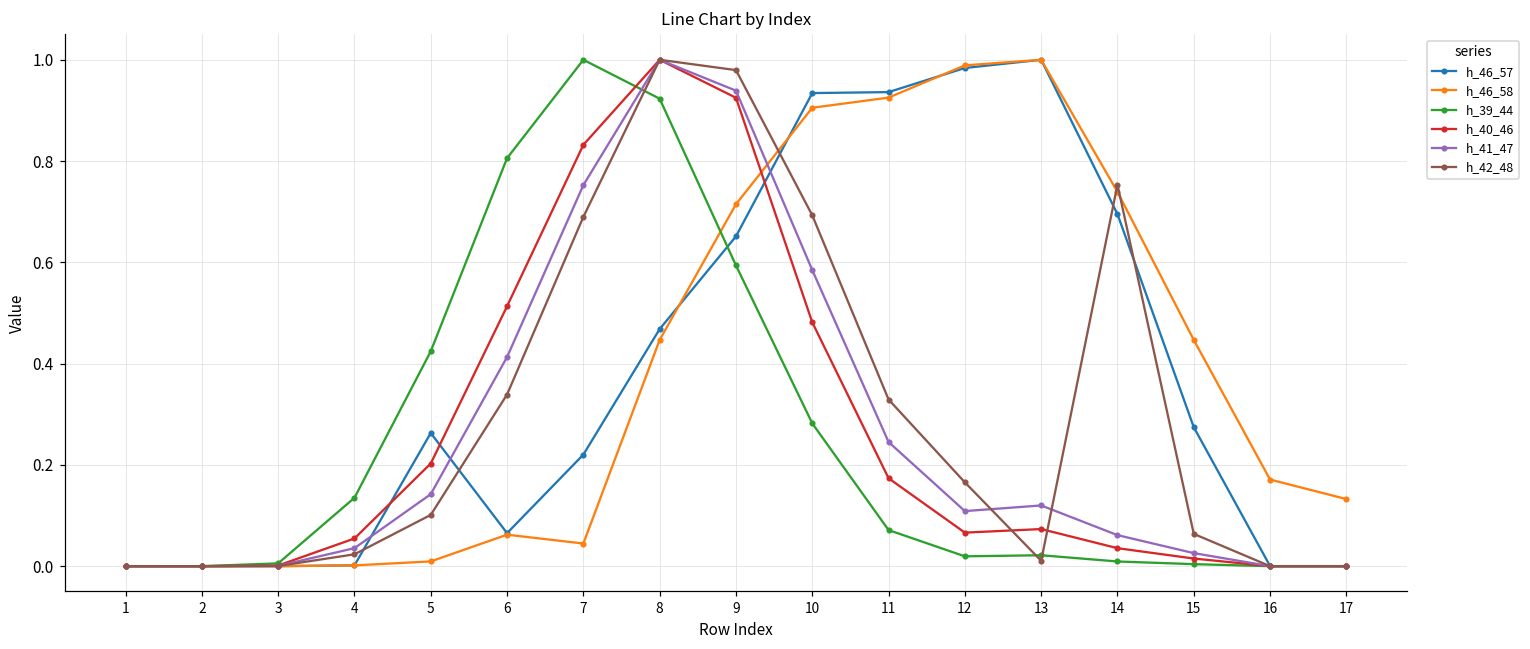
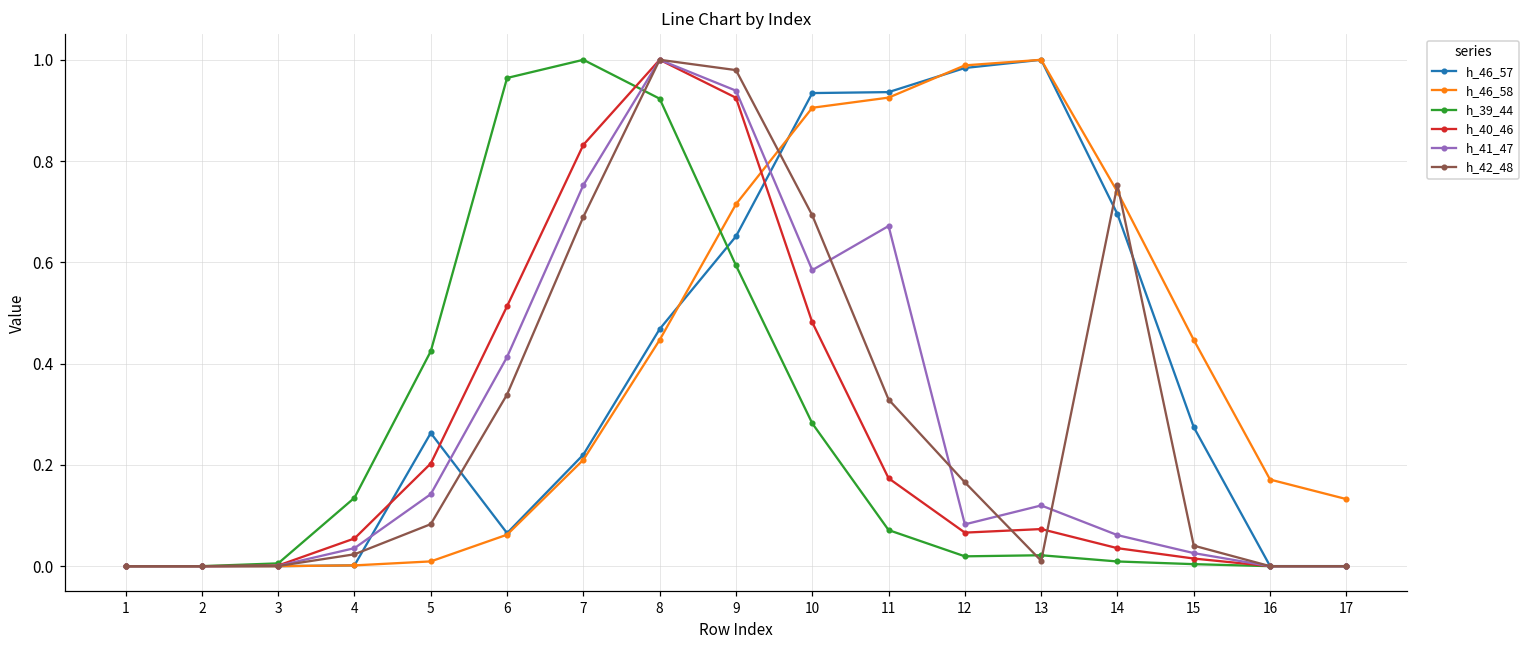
h_42_48, 5: 0.10 -> 0.08
h_39_44, 6: 0.81 -> 0.96
h_46_58, 7: 0.04 -> 0.21
h_41_47, 11: 0.25 -> 0.67
h_41_47, 12: 0.11 -> 0.08
h_42_48, 15: 0.06 -> 0.04
